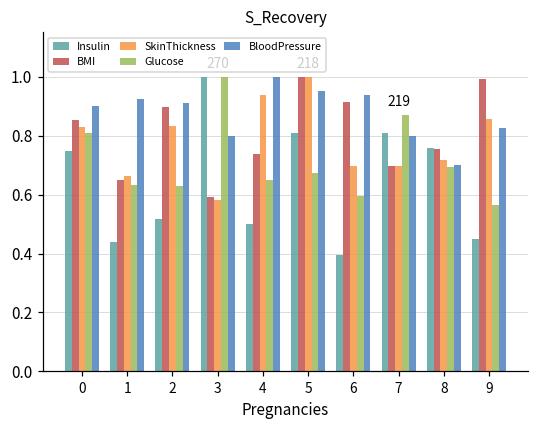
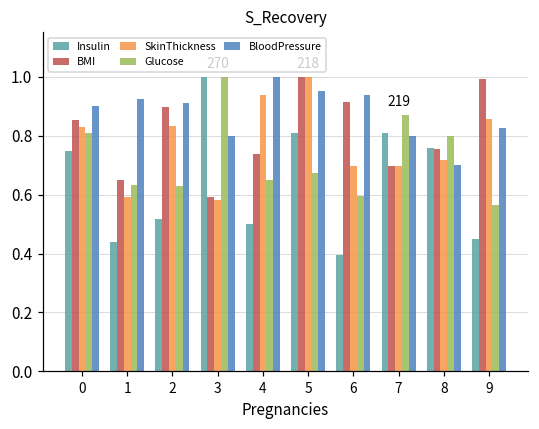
SkinThickness, 1: 0.66 -> 0.59
Glucose, 8: 0.69 -> 0.80
